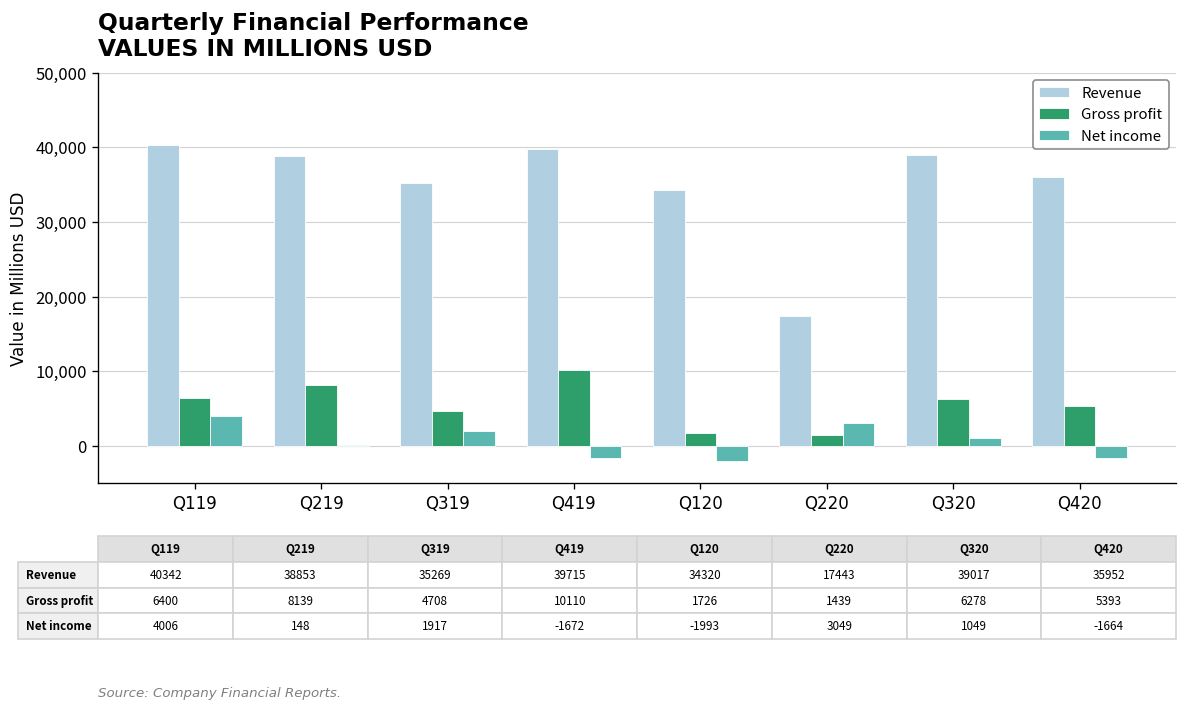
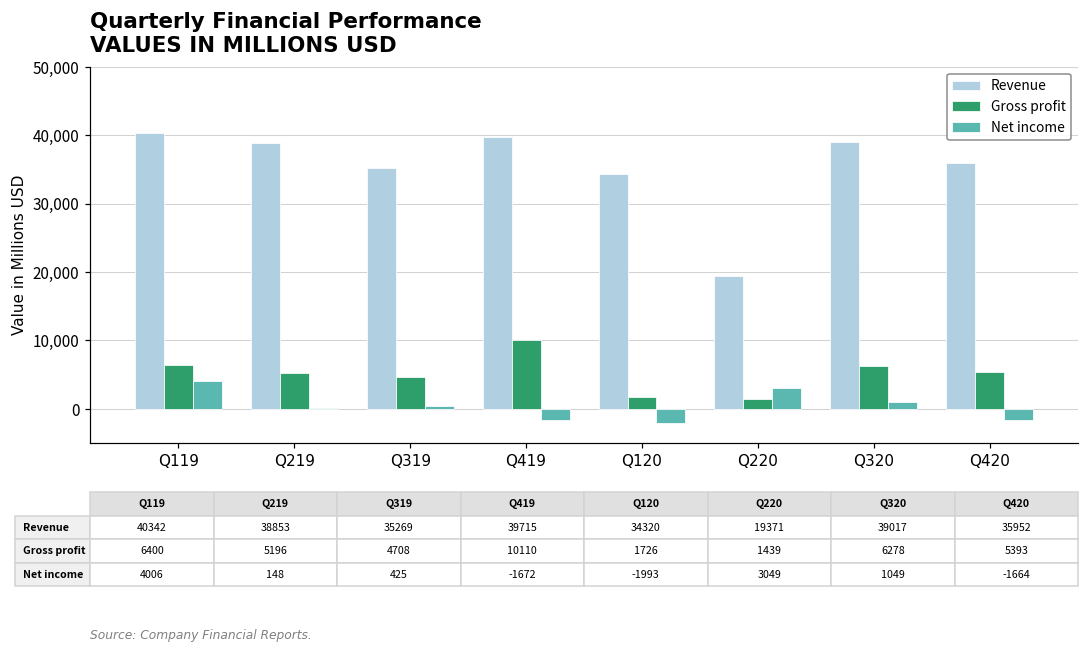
Gross profit, Q219: 8139 -> 5196
Net income, Q319: 1917 -> 425
Revenue, Q220: 17443 -> 19371
